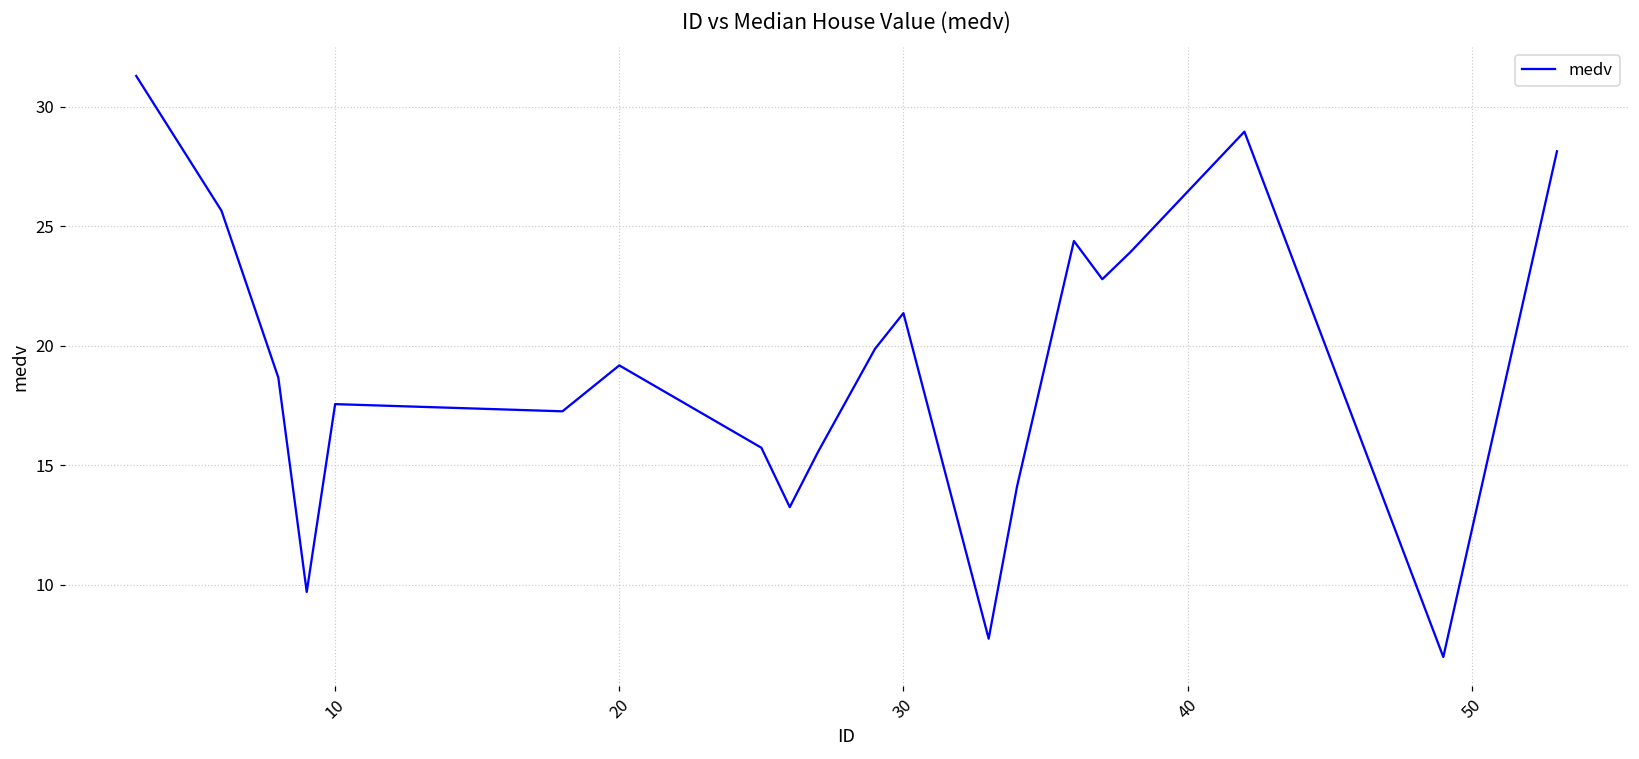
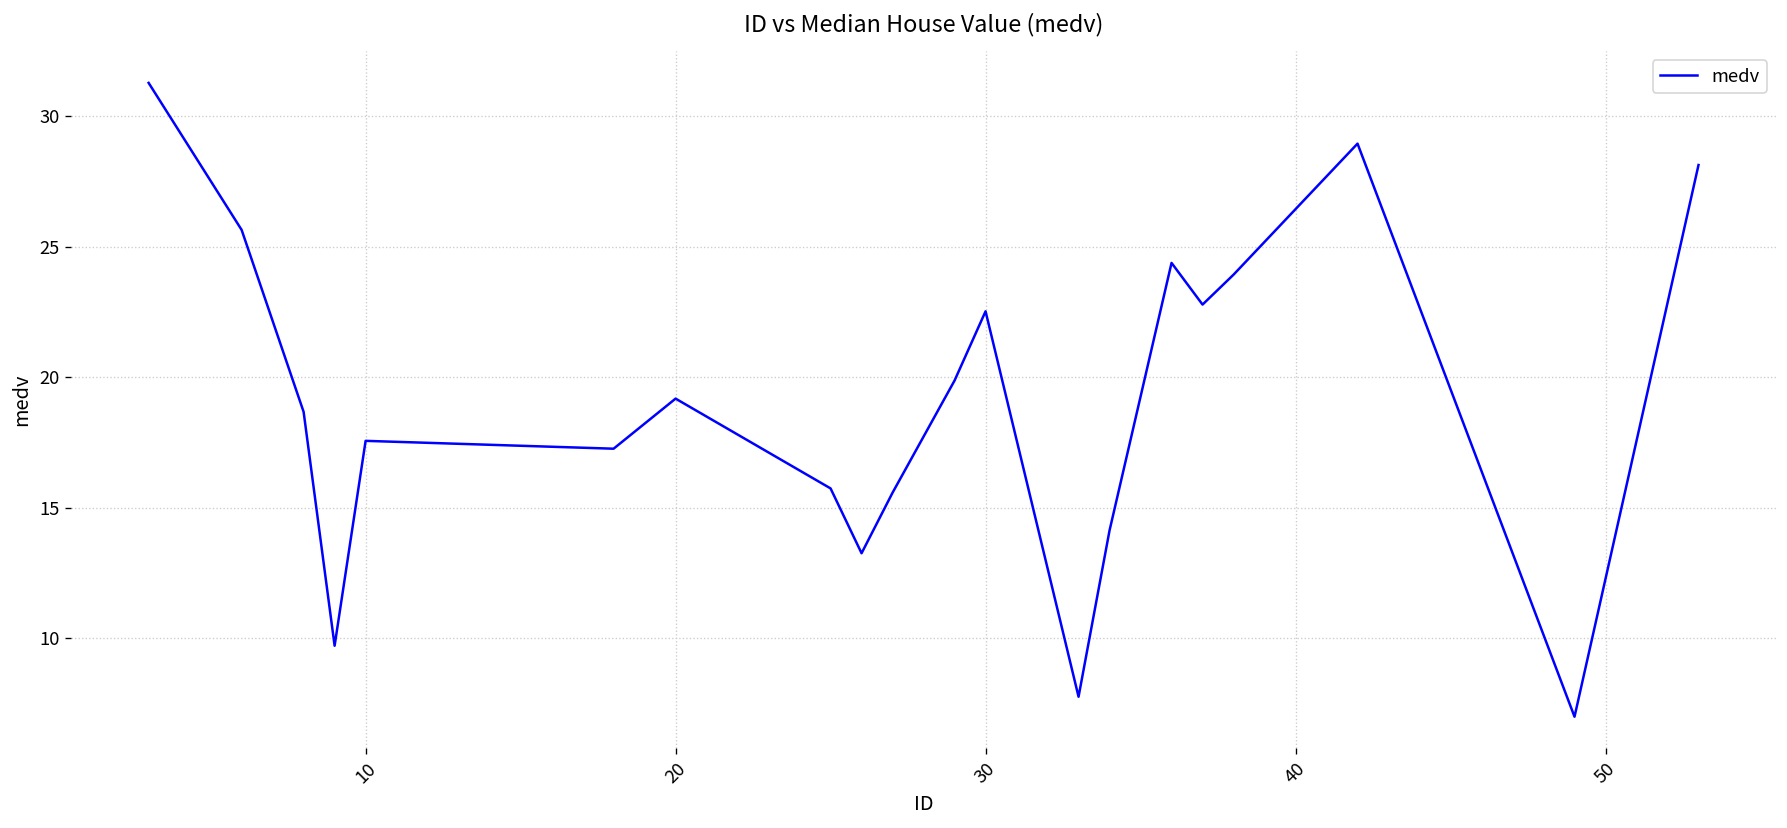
30: 21.4 -> 22.5
